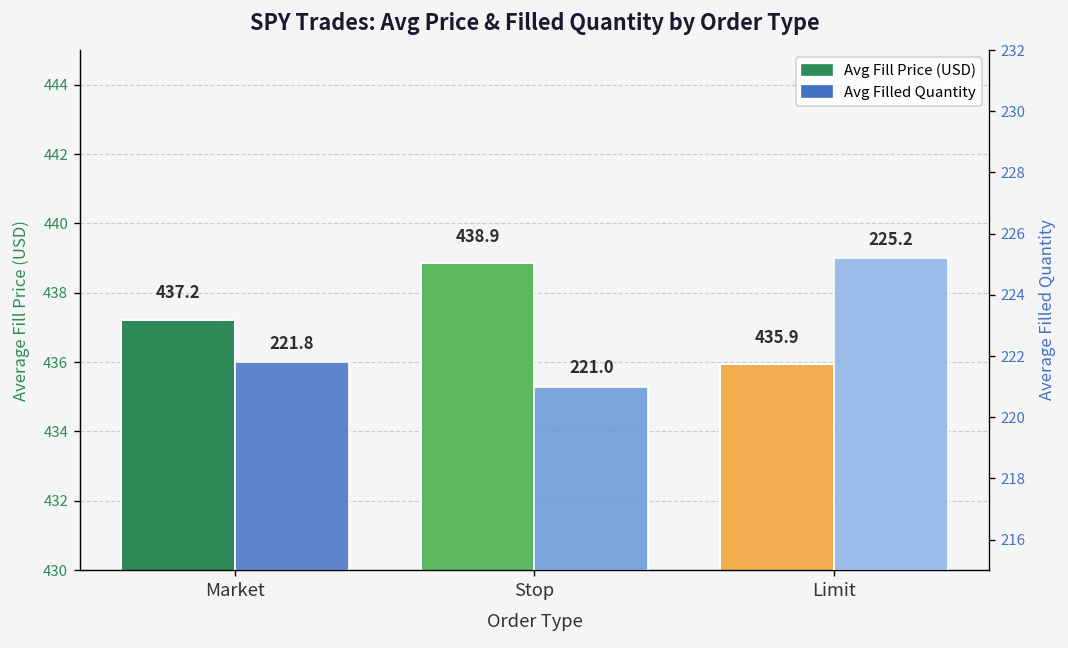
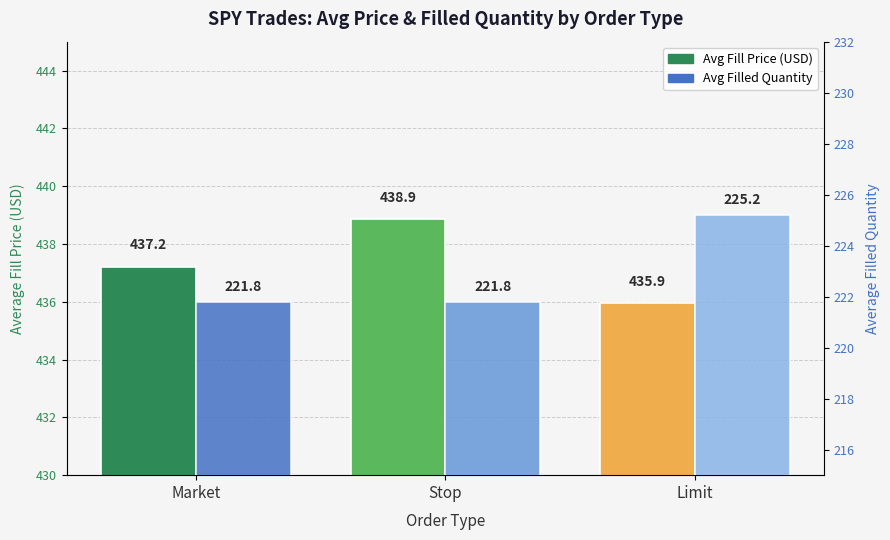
Avg Filled Quantity, Stop: 221.0 -> 221.8
